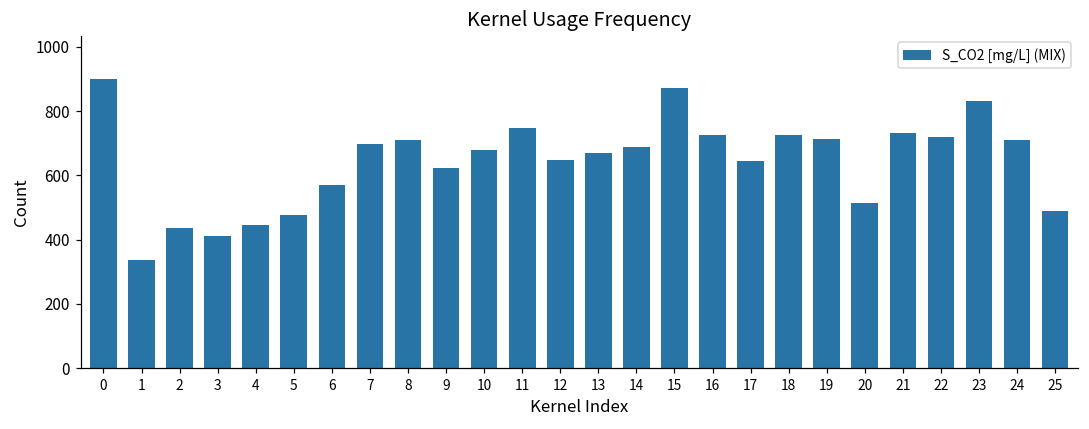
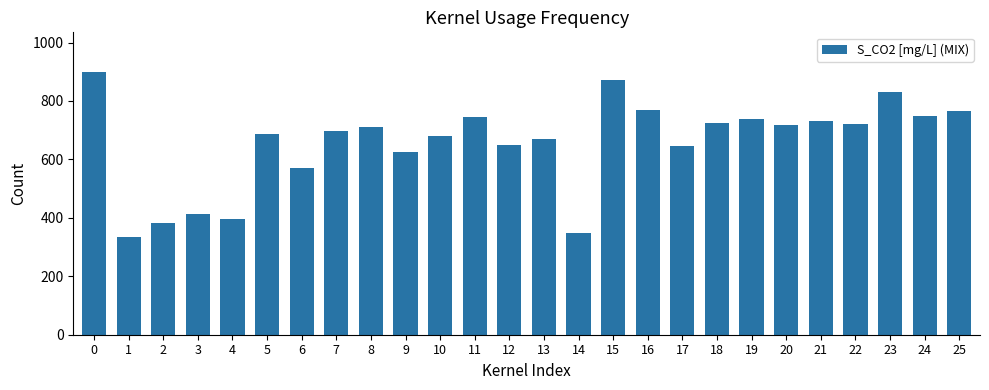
2: 440 -> 380
4: 450 -> 400
5: 480 -> 690
14: 690 -> 350
16: 720 -> 770
19: 710 -> 740
20: 510 -> 720
24: 710 -> 750
25: 490 -> 770
